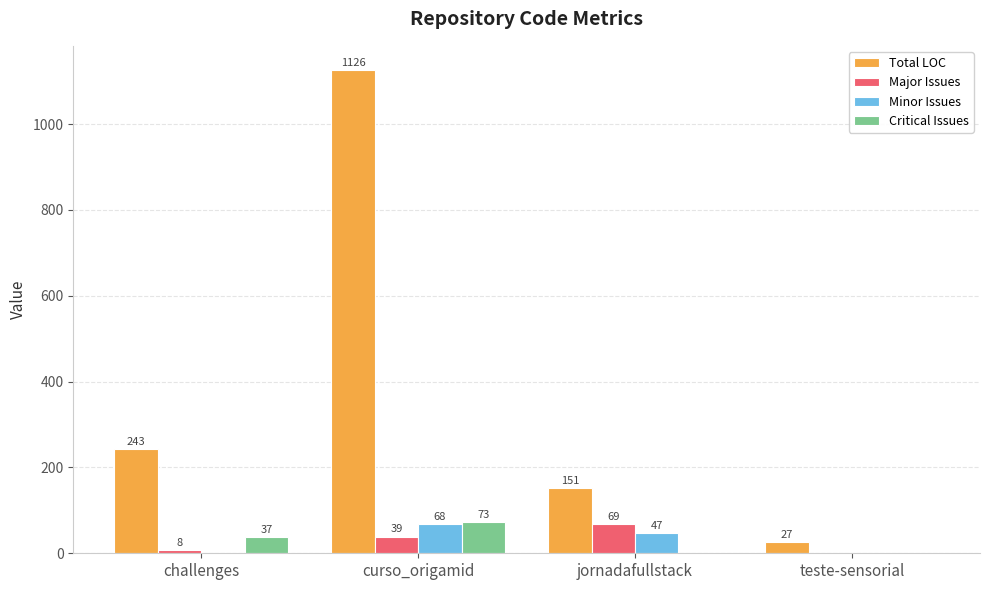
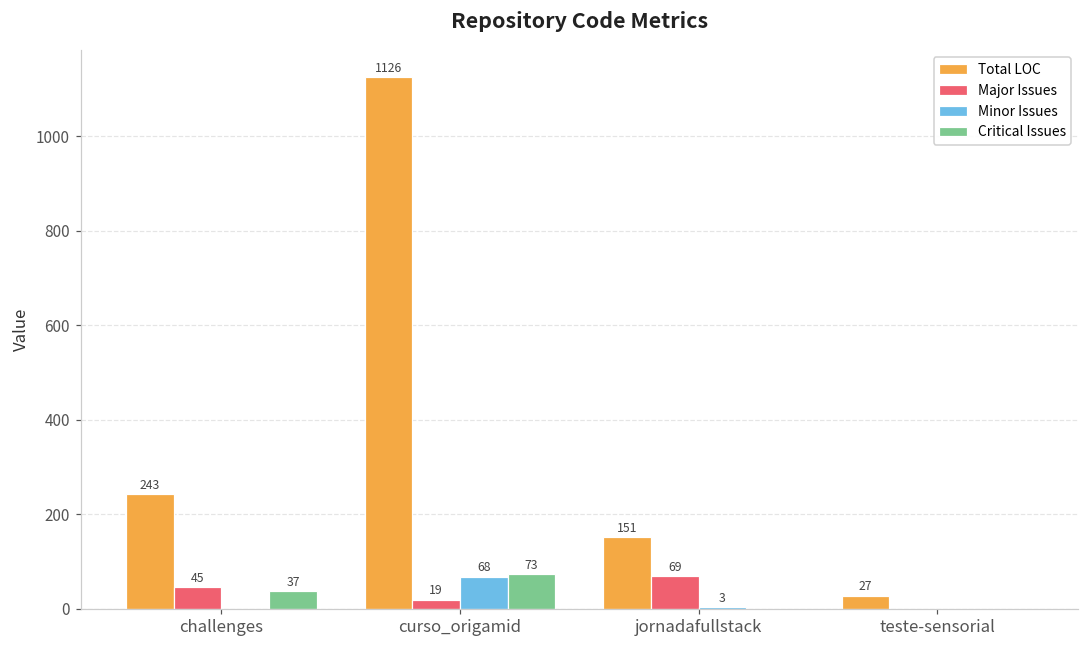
Major Issues, challenges: 8 -> 45
Major Issues, curso_origamid: 39 -> 19
Minor Issues, jornadafullstack: 47 -> 3
